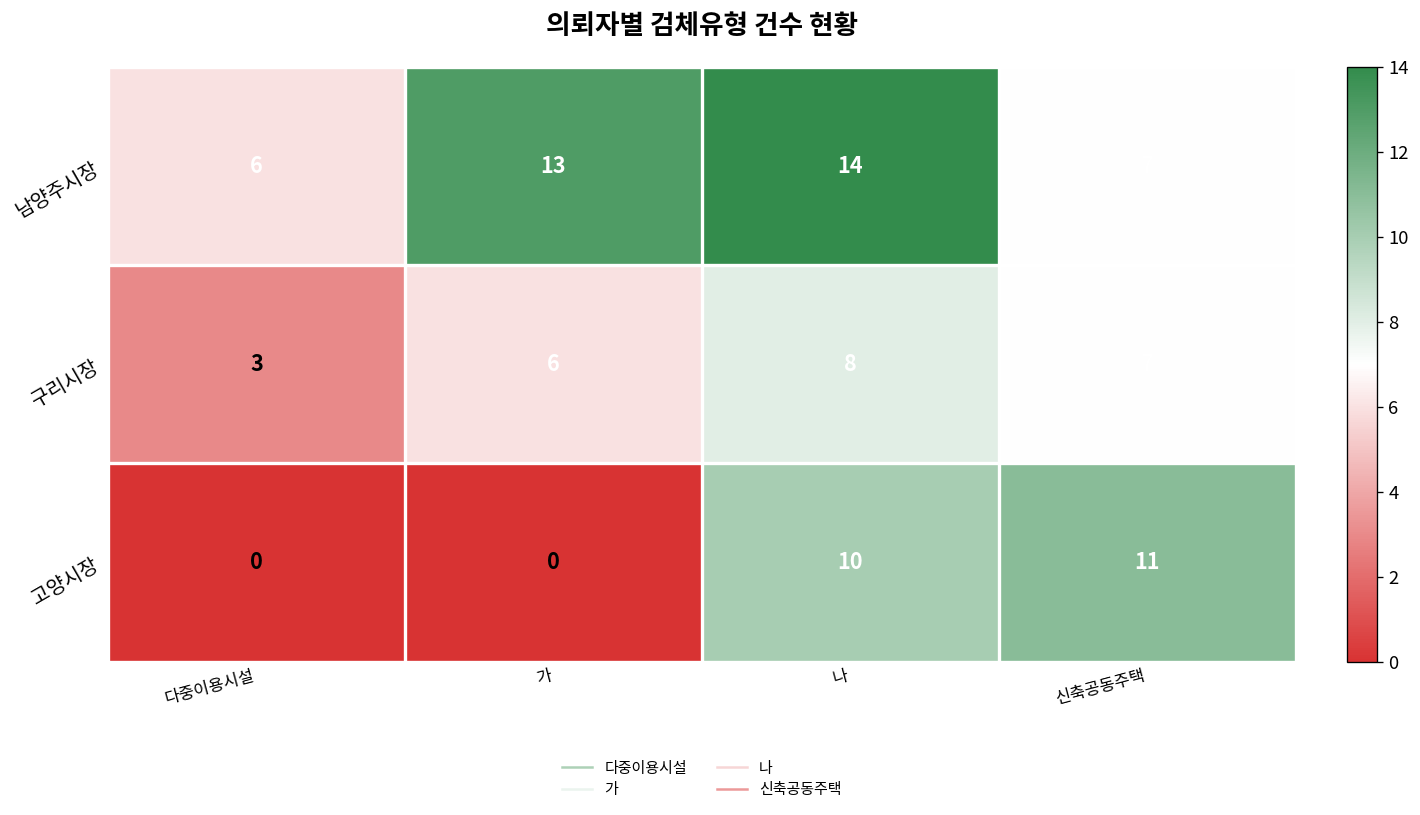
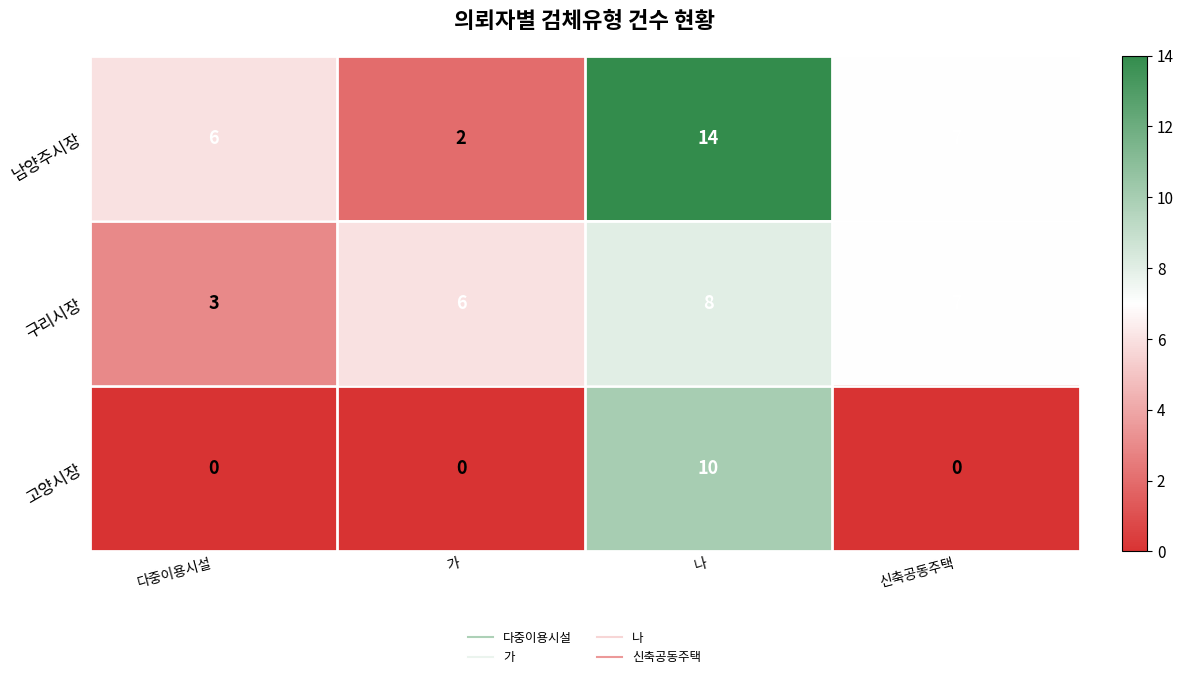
남양주시장, 가: 13 -> 2
고양시장, 신축공동주택: 11 -> 0
